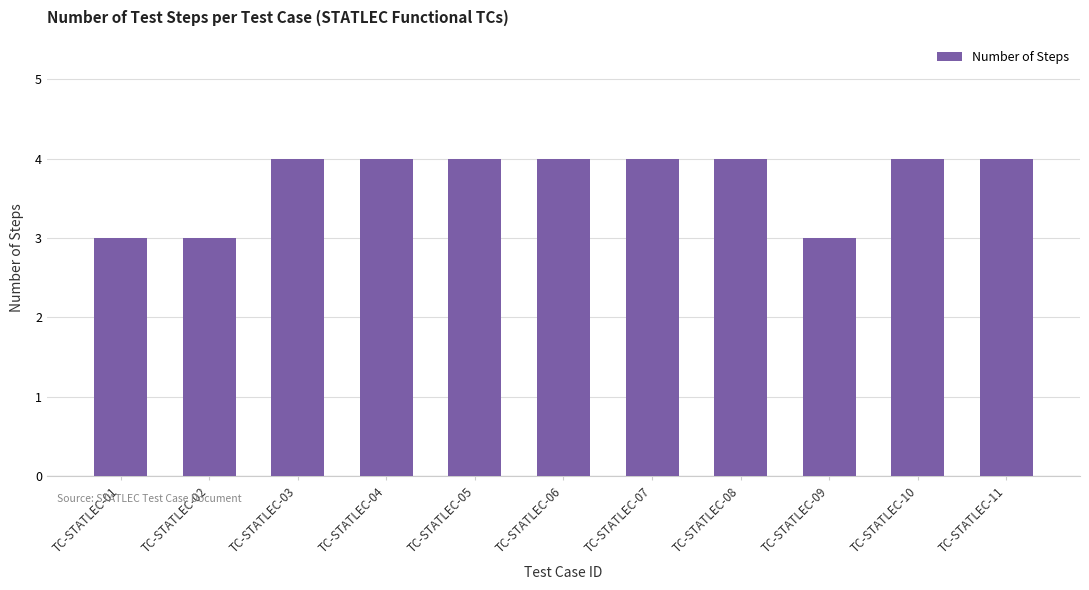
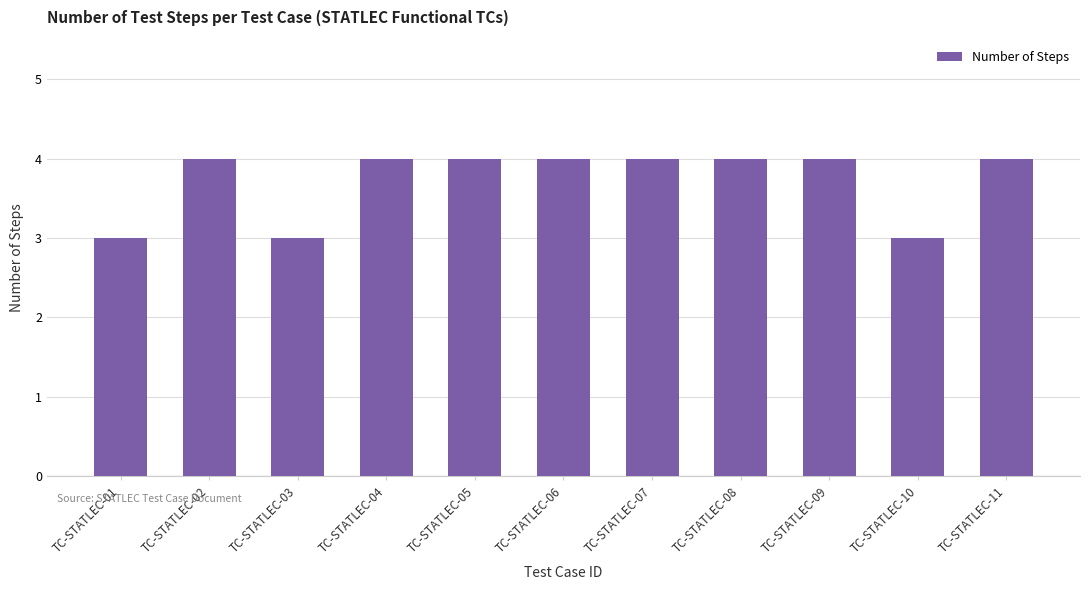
TC-STATLEC-02: 3 -> 4
TC-STATLEC-03: 4 -> 3
TC-STATLEC-09: 3 -> 4
TC-STATLEC-10: 4 -> 3
